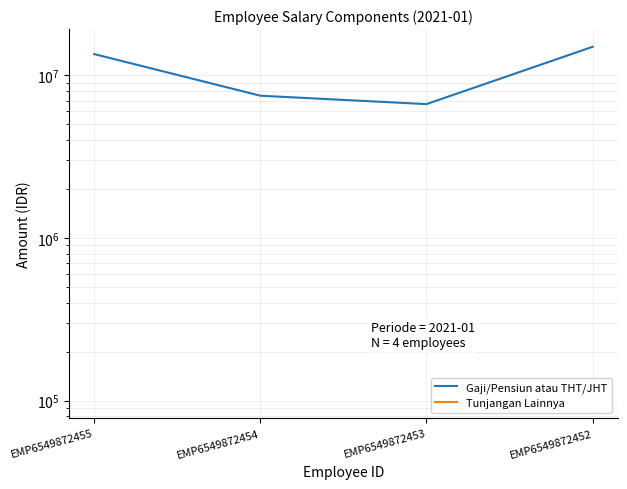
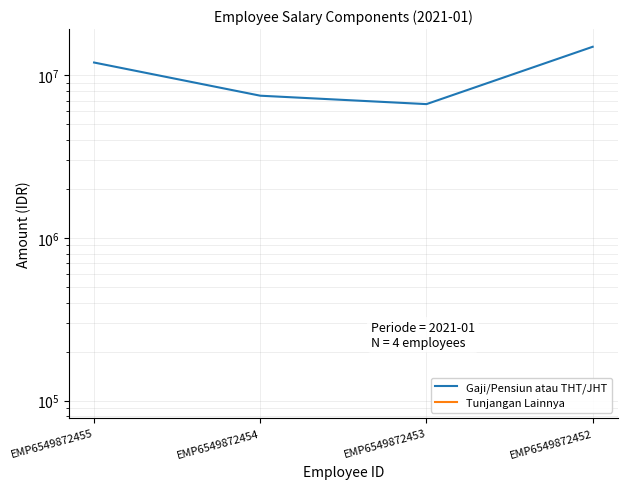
Gaji/Pensiun atau THT/JHT, EMP6549872455: 14000000 -> 12000000
